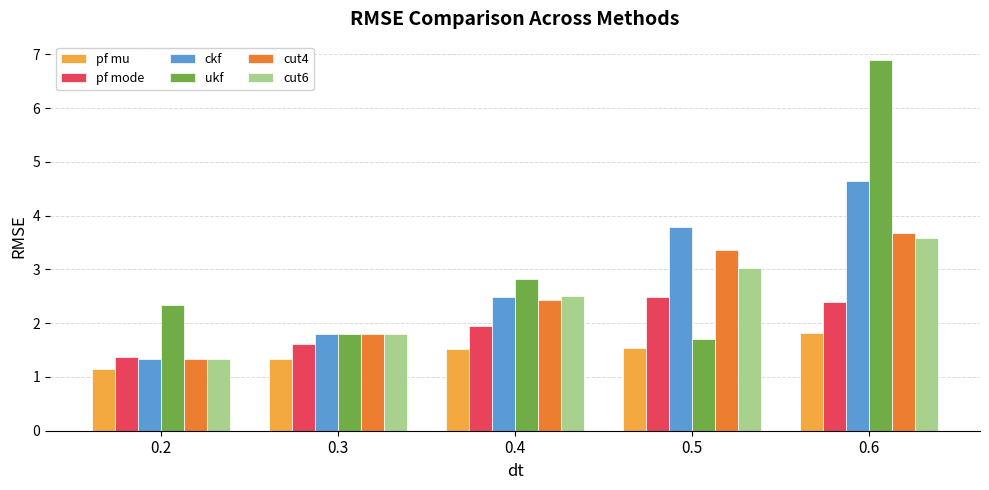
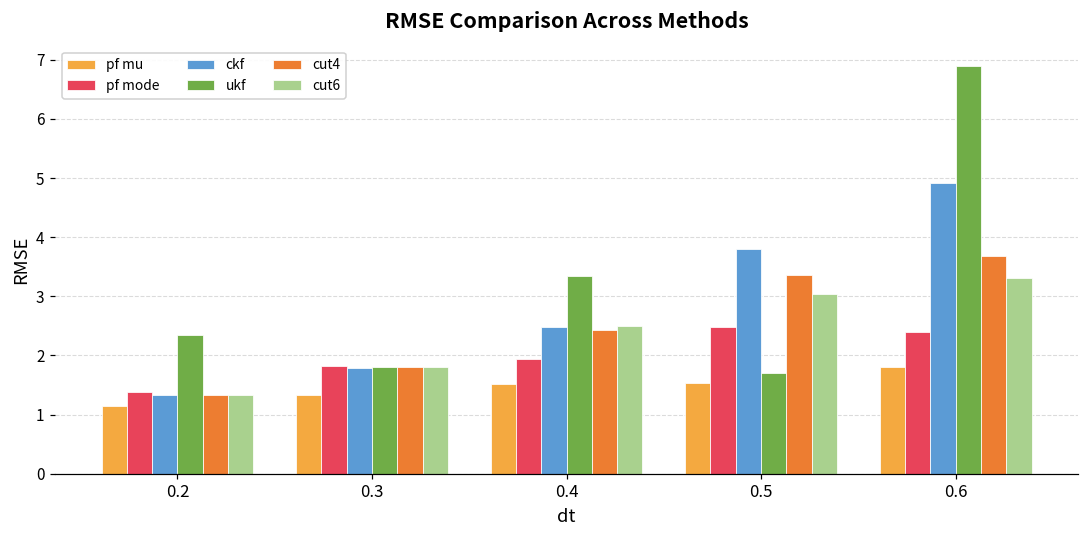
pf mode, 0.3: 1.6 -> 1.8
ukf, 0.4: 2.8 -> 3.3
ckf, 0.6: 4.6 -> 4.9
cut6, 0.6: 3.6 -> 3.3
